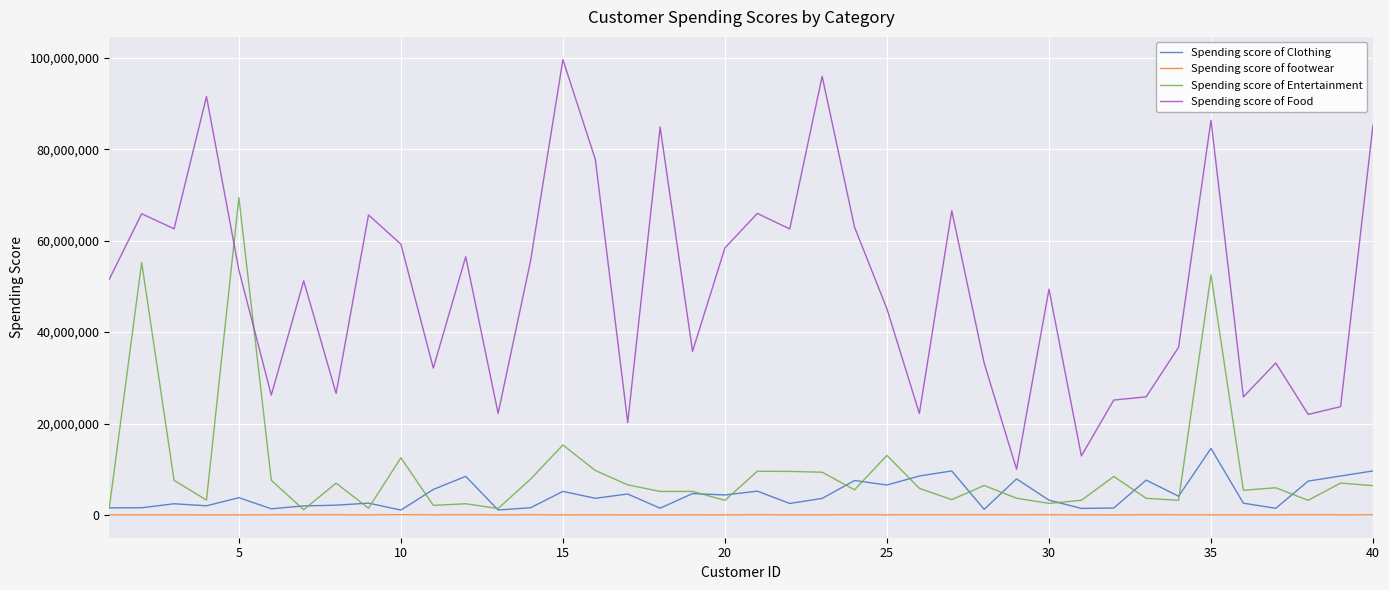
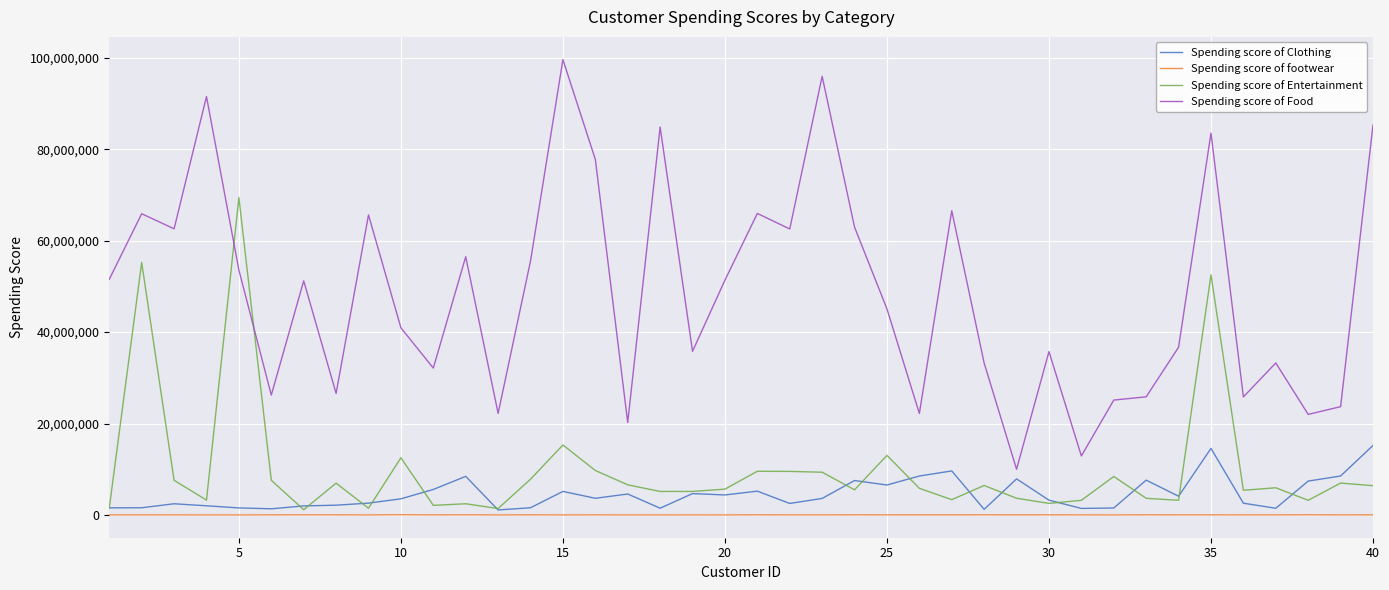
Spending score of Clothing, 5: 4,000,000 -> 2,000,000
Spending score of Clothing, 10: 1,000,000 -> 4,000,000
Spending score of Food, 10: 59,000,000 -> 41,000,000
Spending score of Entertainment, 20: 3,000,000 -> 6,000,000
Spending score of Food, 20: 58,000,000 -> 51,000,000
Spending score of Food, 30: 49,000,000 -> 36,000,000
Spending score of Food, 35: 86,000,000 -> 84,000,000
Spending score of Clothing, 40: 10,000,000 -> 15,000,000
